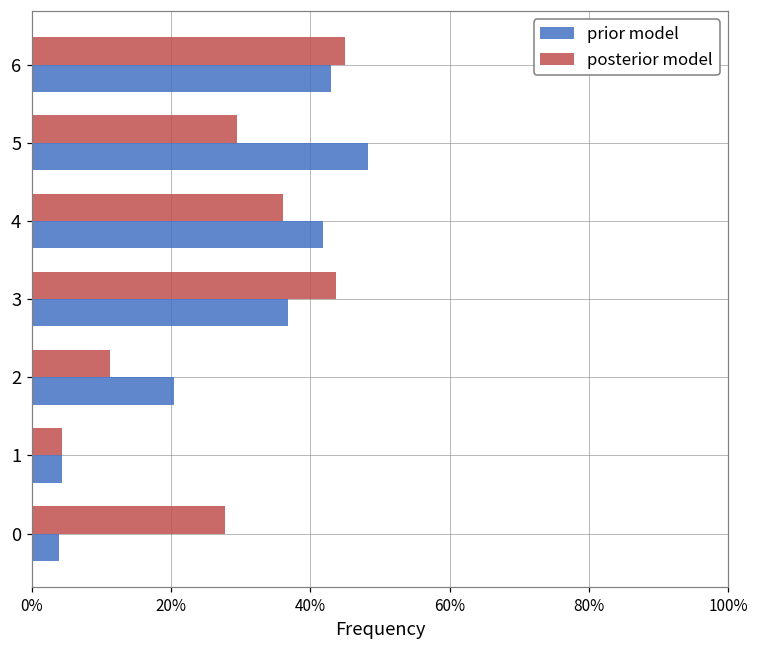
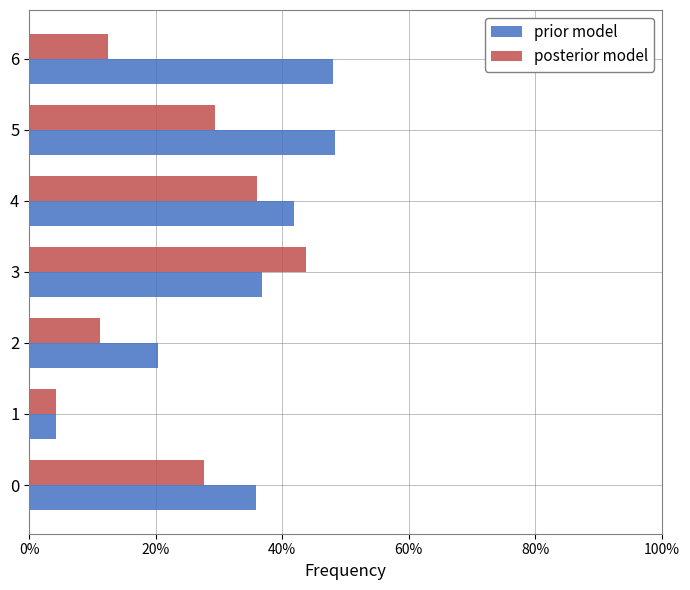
posterior model, 6: 45% -> 12%
prior model, 6: 43% -> 48%
prior model, 0: 4% -> 36%
